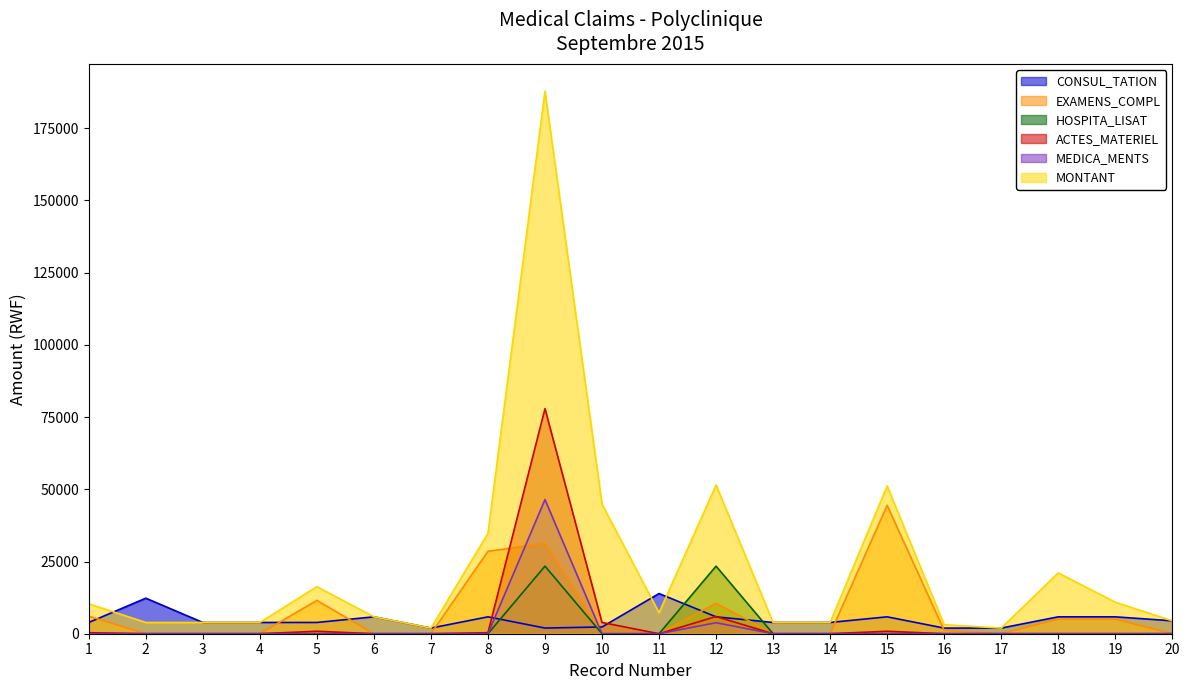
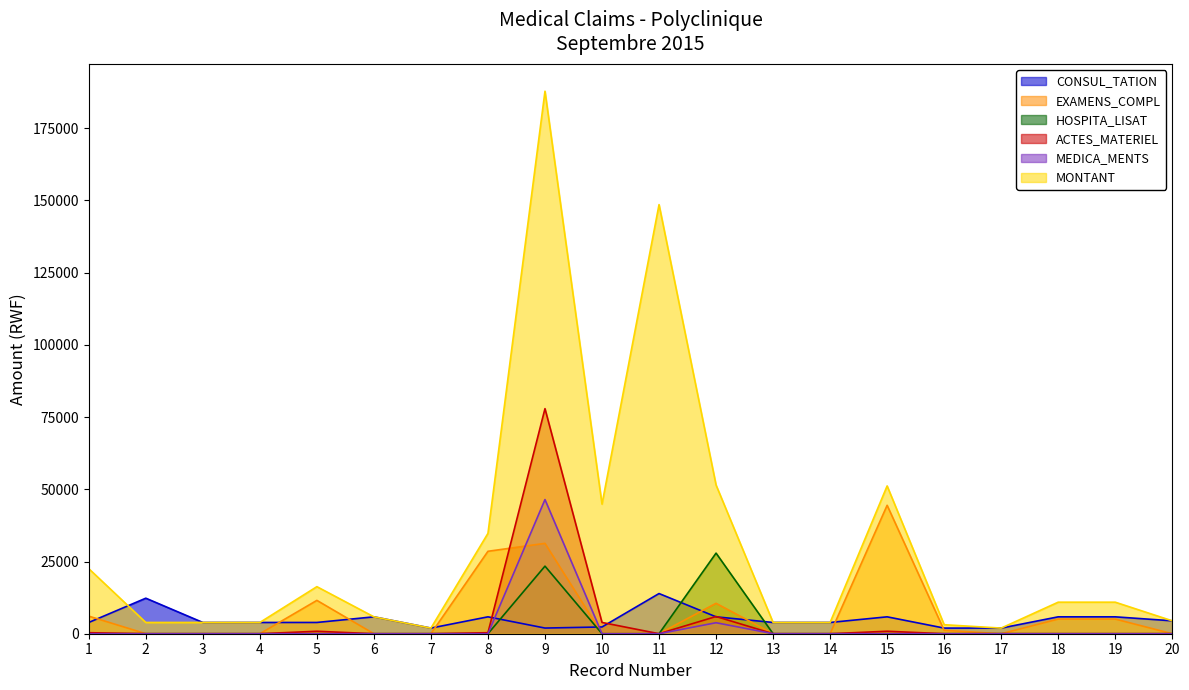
MONTANT, 1: 10000 -> 23000
MONTANT, 11: 7000 -> 149000
HOSPITA_LISAT, 12: 23000 -> 28000
MONTANT, 18: 21000 -> 11000
